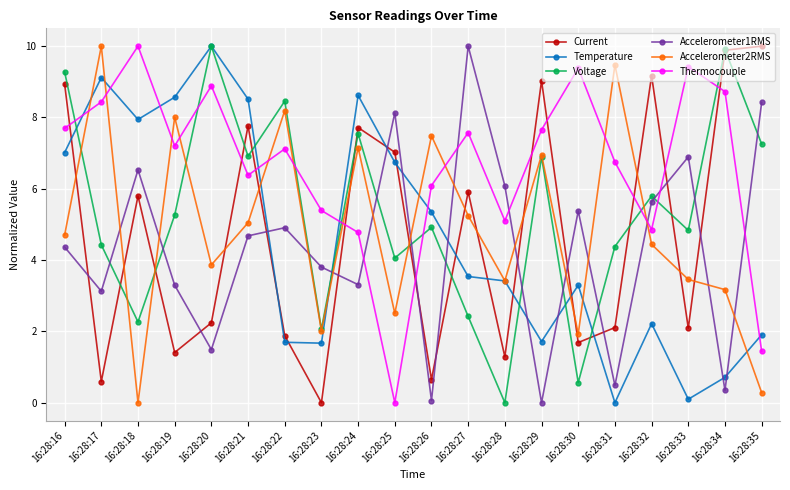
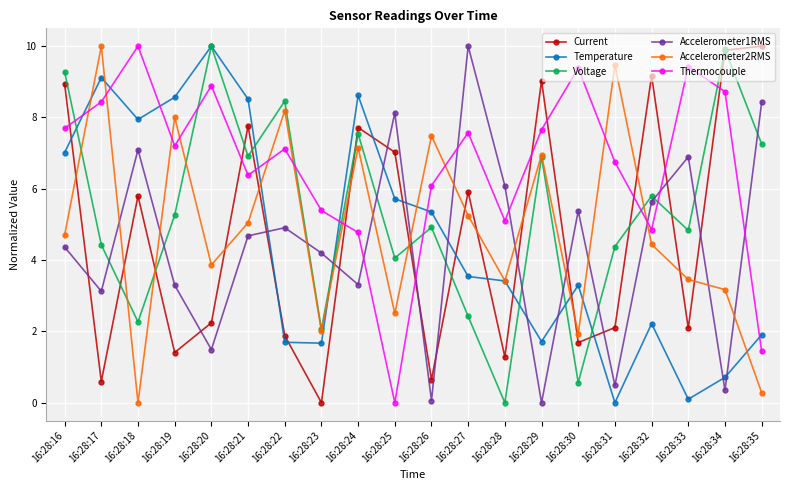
Accelerometer1RMS, 16:28:18: 6.5 -> 7.1
Accelerometer1RMS, 16:28:23: 3.8 -> 4.2
Temperature, 16:28:25: 6.7 -> 5.7
